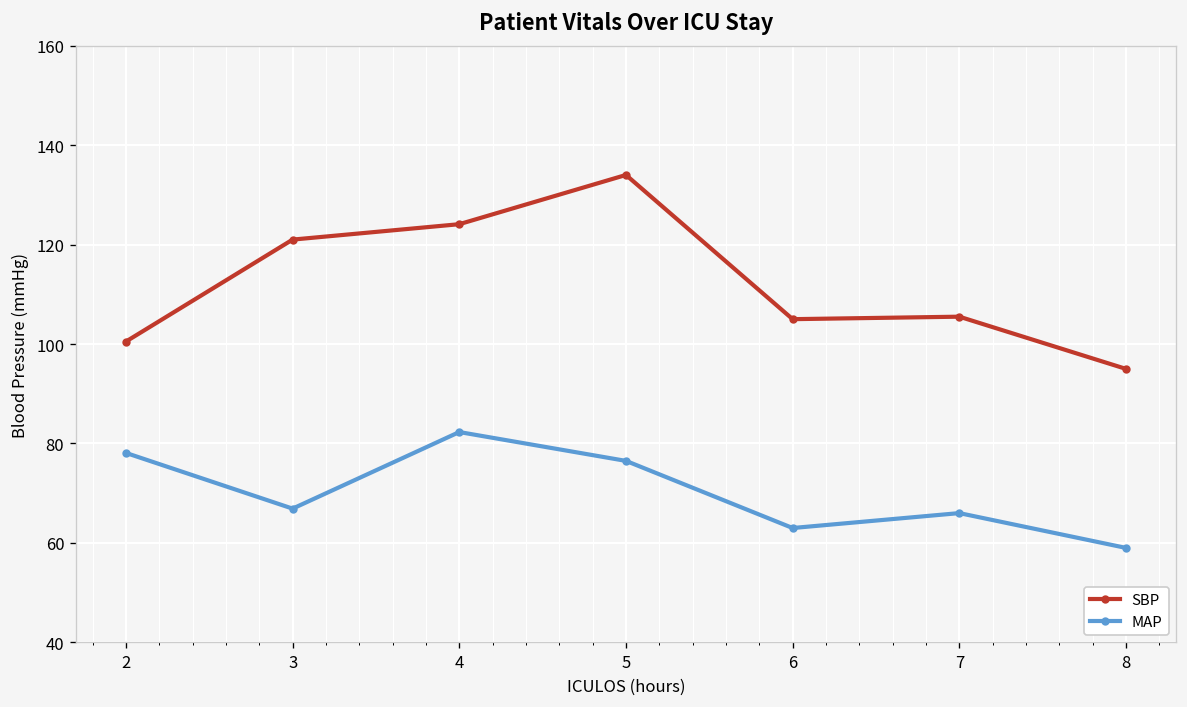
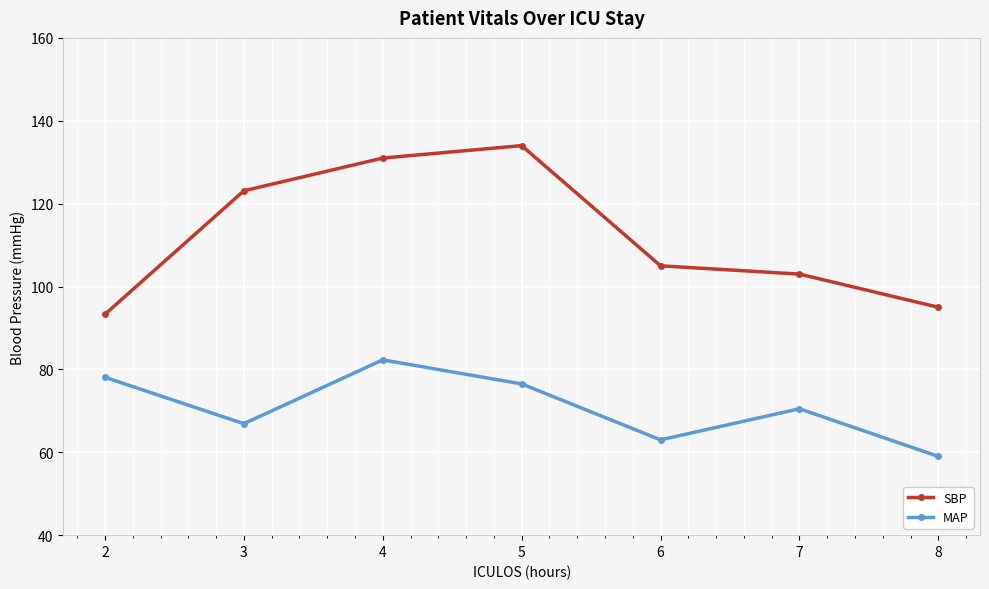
SBP, 2: 101 -> 93
SBP, 3: 121 -> 123
SBP, 4: 124 -> 131
SBP, 7: 106 -> 103
MAP, 7: 66 -> 71
